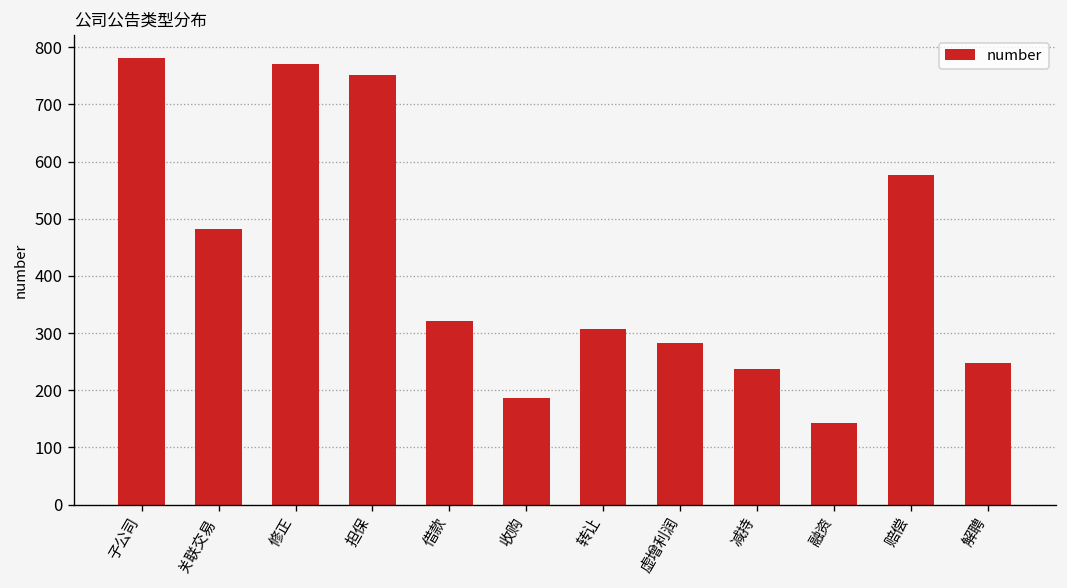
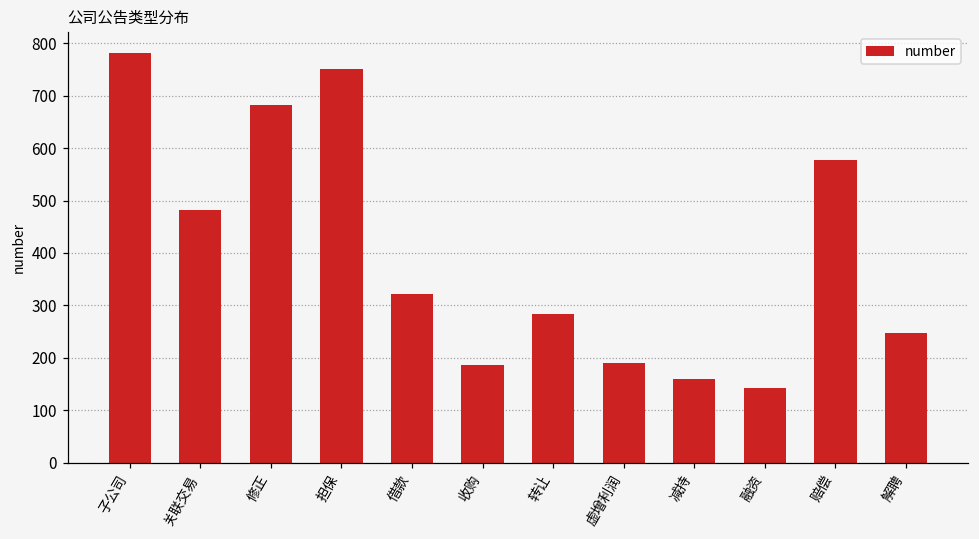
修正: 770 -> 680
转让: 310 -> 280
虚增利润: 280 -> 190
减持: 240 -> 160
